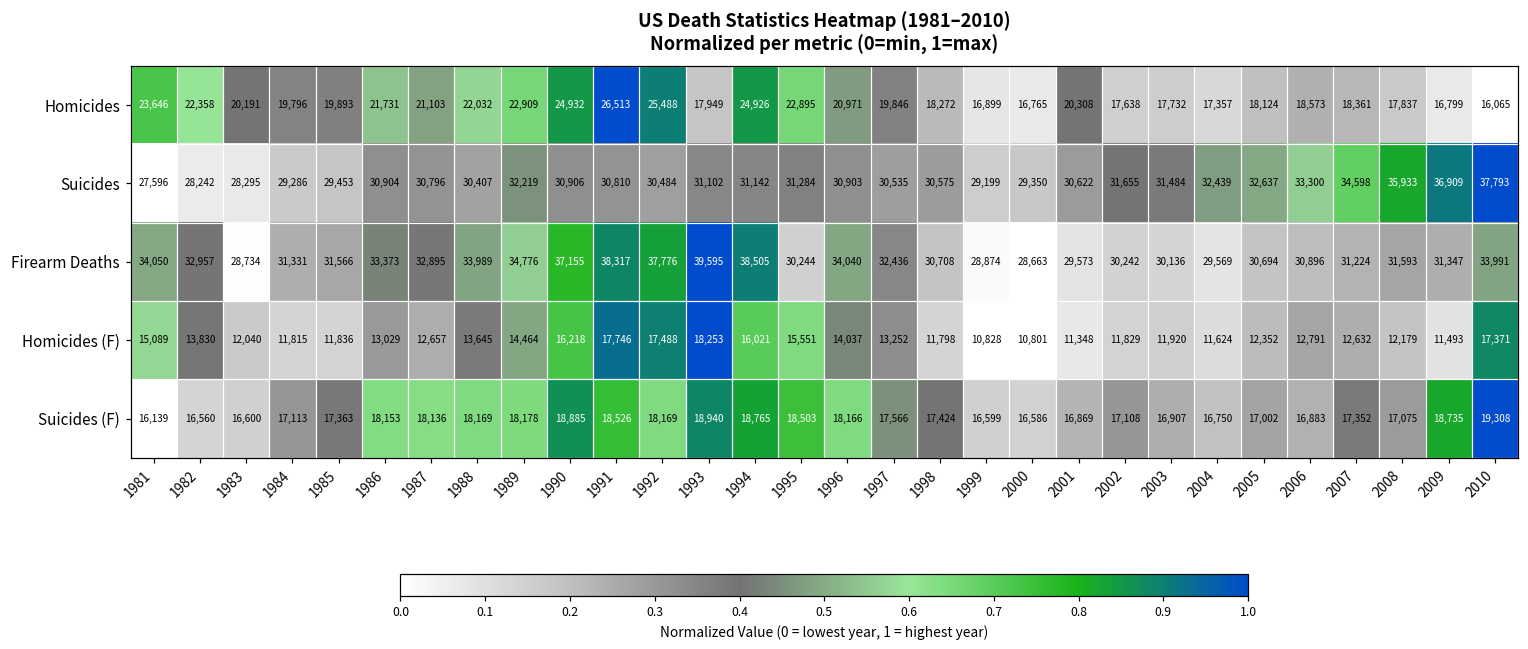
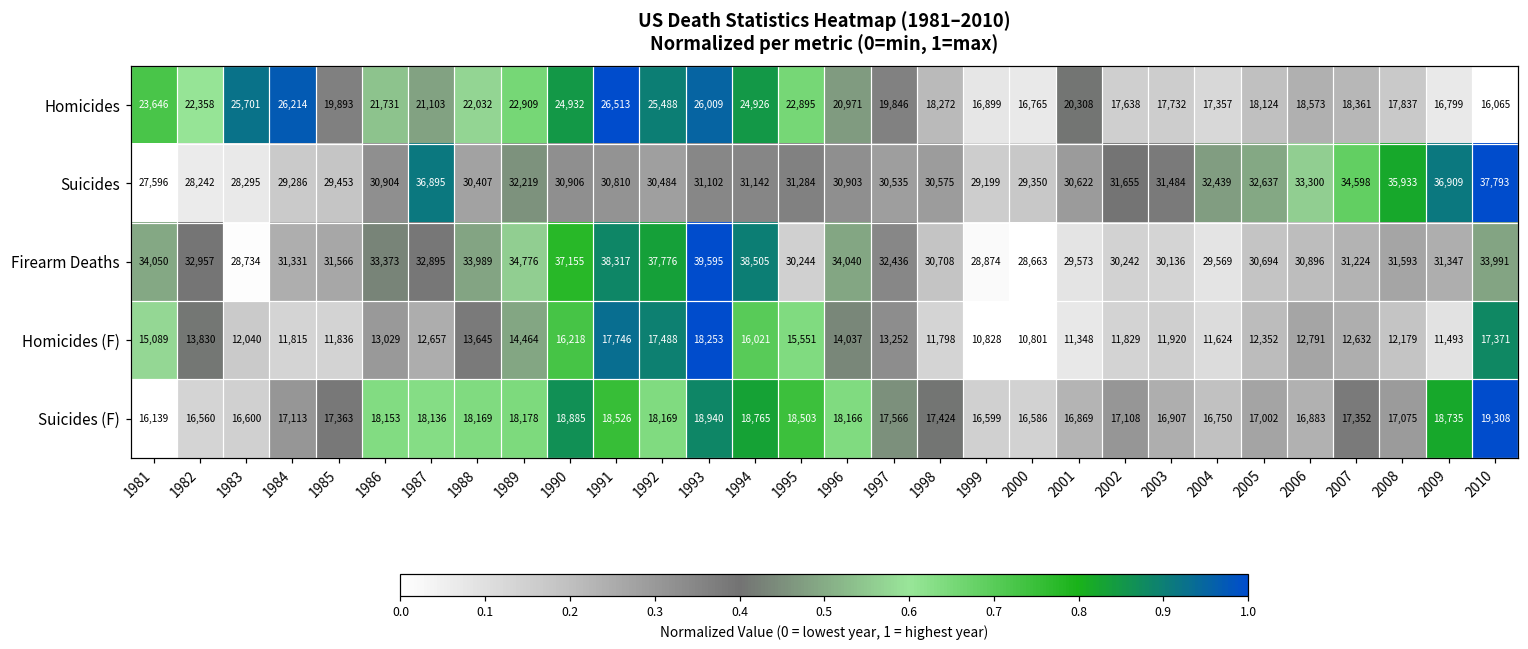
Homicides, 1983: 20,191 -> 25,701
Homicides, 1984: 19,796 -> 26,214
Homicides, 1993: 17,949 -> 26,009
Suicides, 1987: 30,796 -> 36,895
